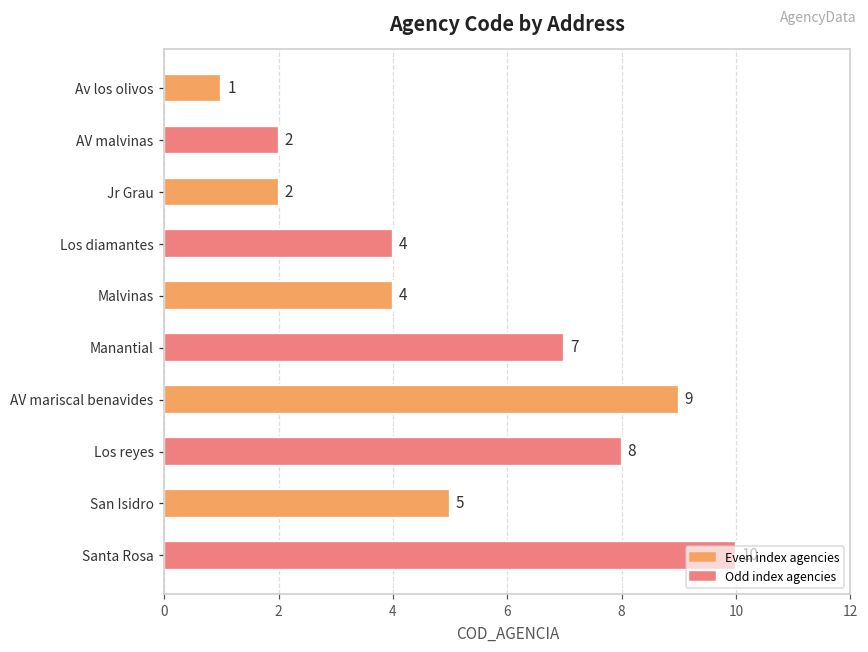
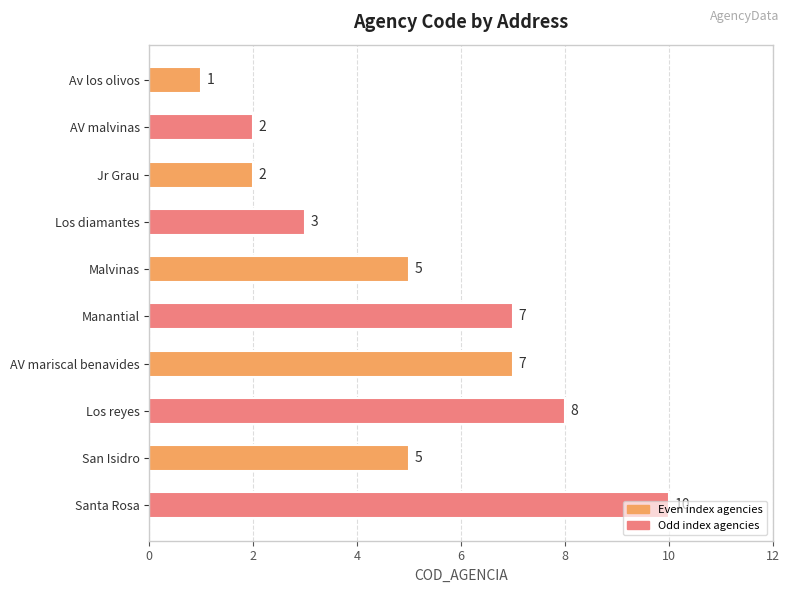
Los diamantes: 4 -> 3
Malvinas: 4 -> 5
AV mariscal benavides: 9 -> 7
